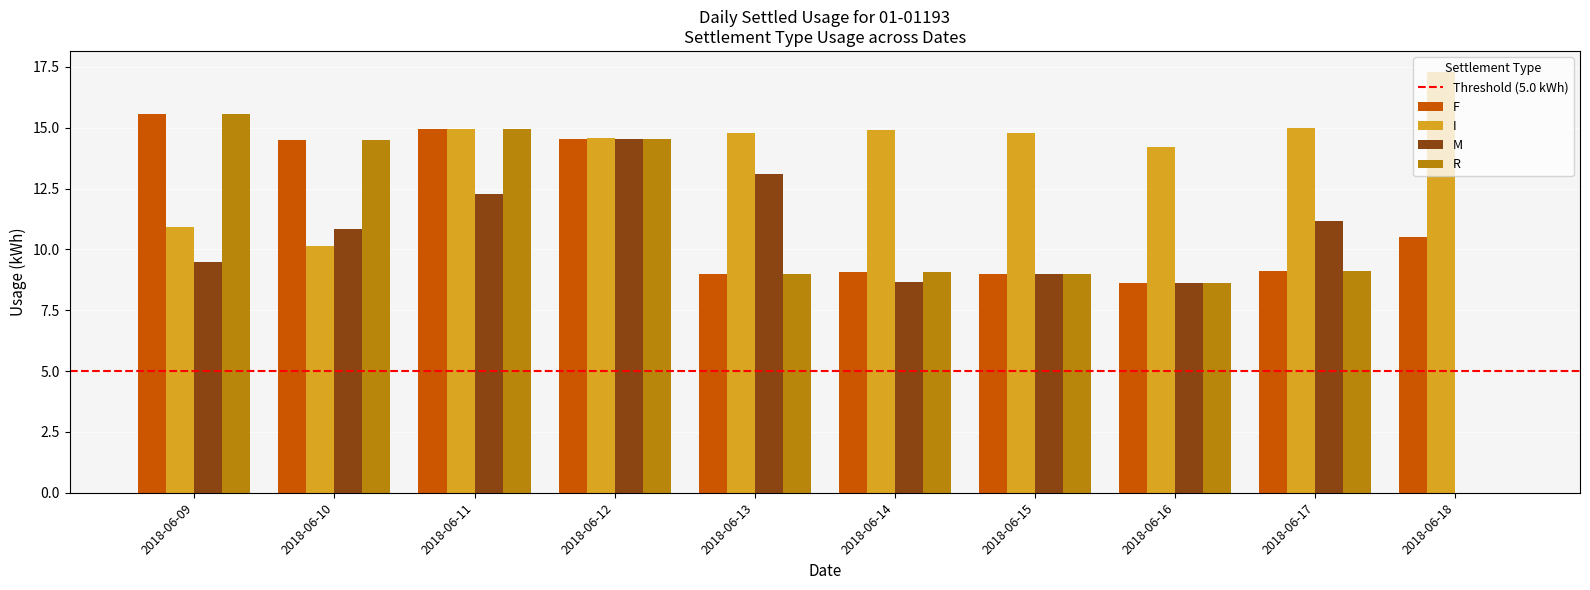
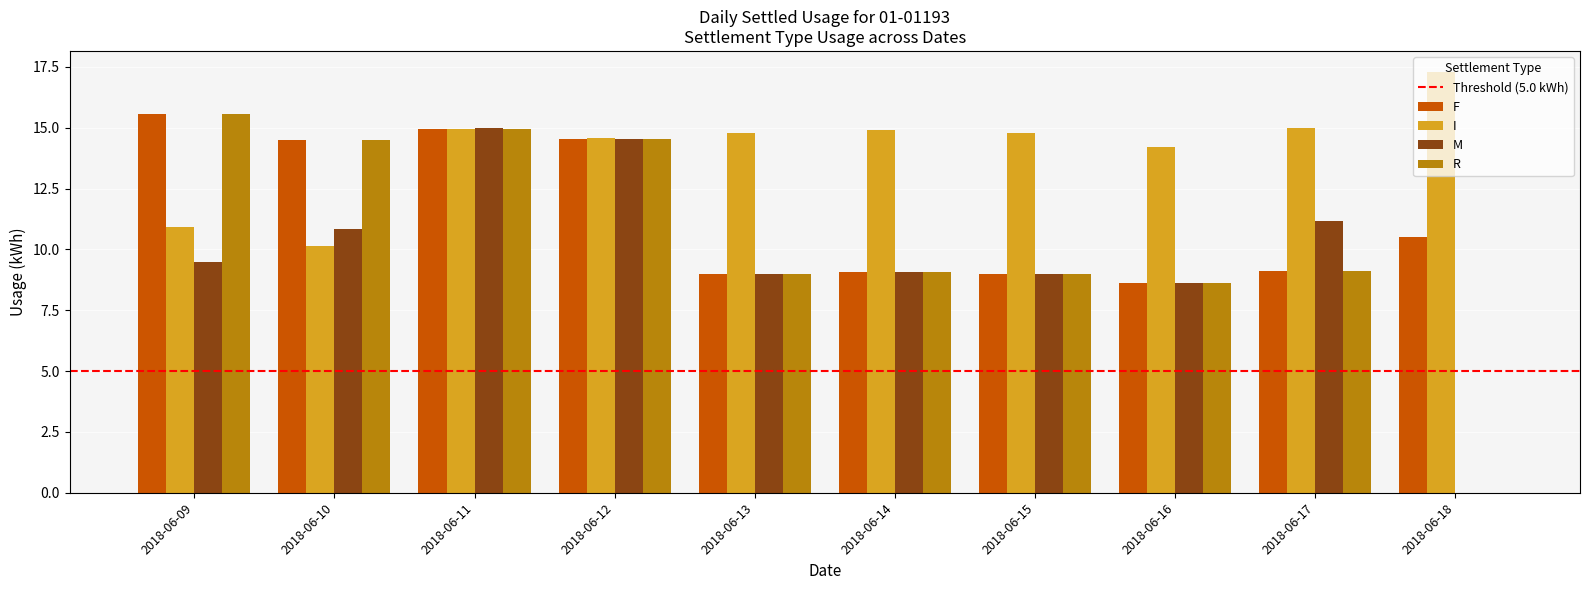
M, 2018-06-11: 12.3 -> 15.0
M, 2018-06-13: 13.1 -> 9.0
M, 2018-06-14: 8.6 -> 9.1
